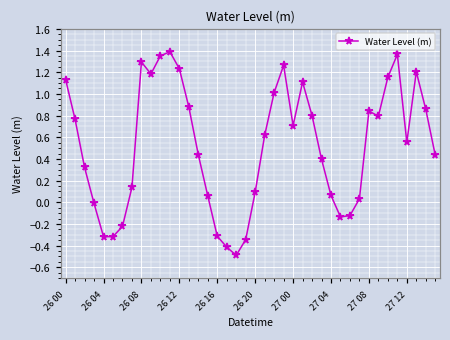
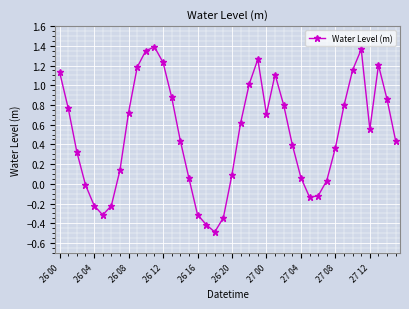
26 04: -0.3 -> -0.2
26 08: 1.3 -> 0.7
27 08: 0.8 -> 0.4
